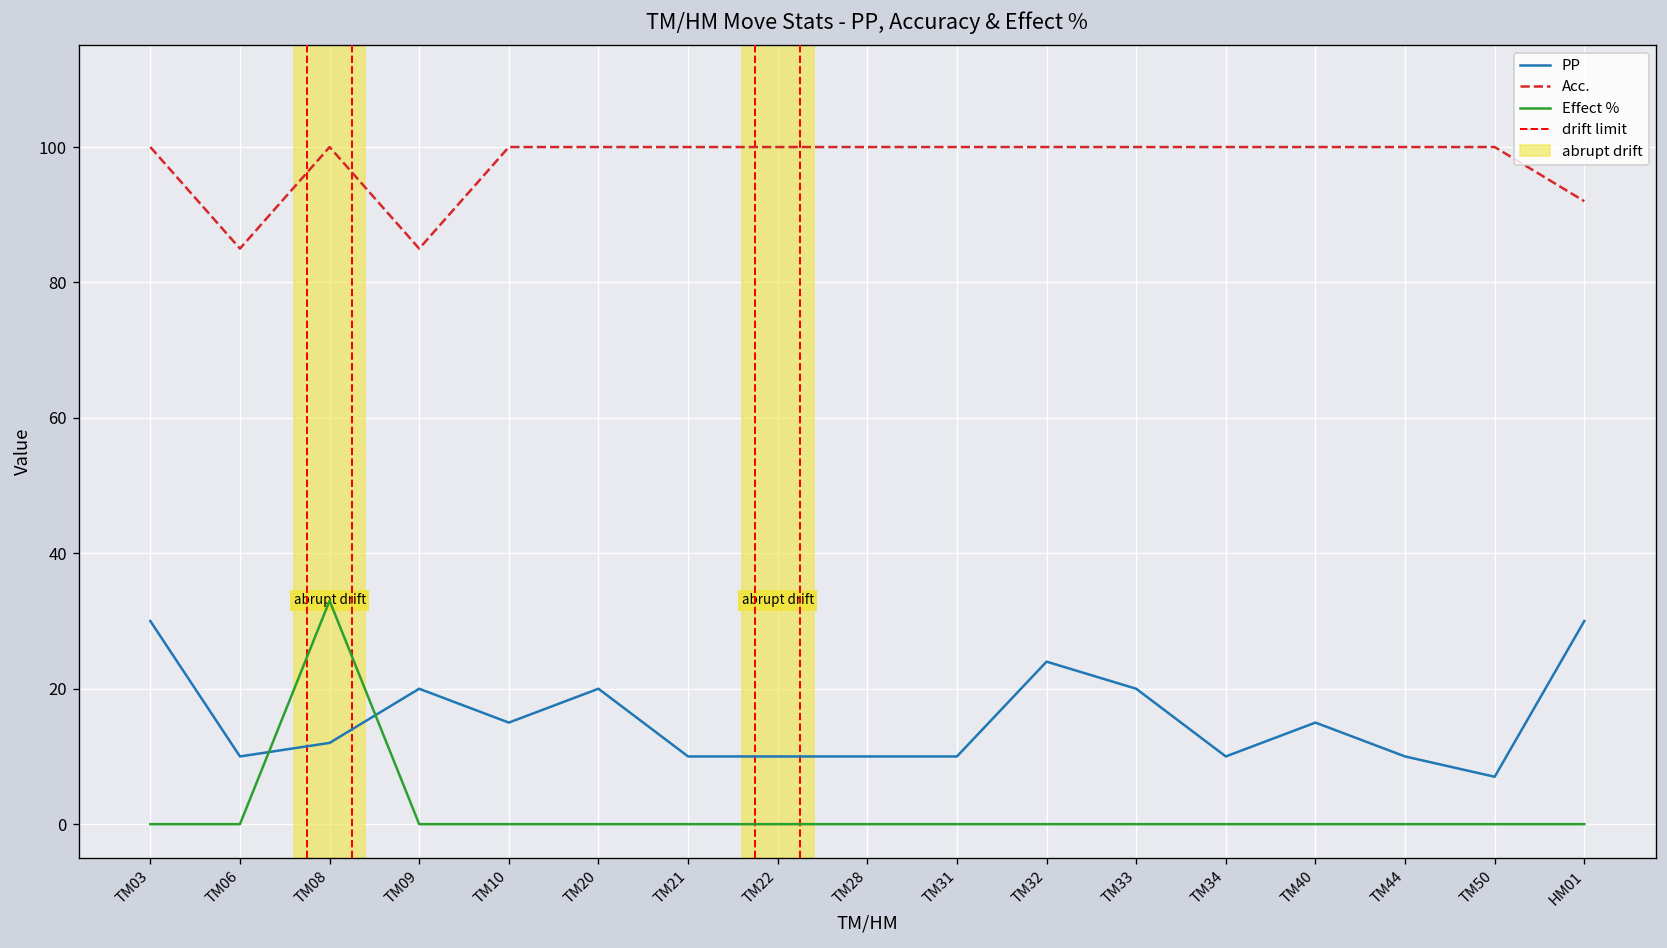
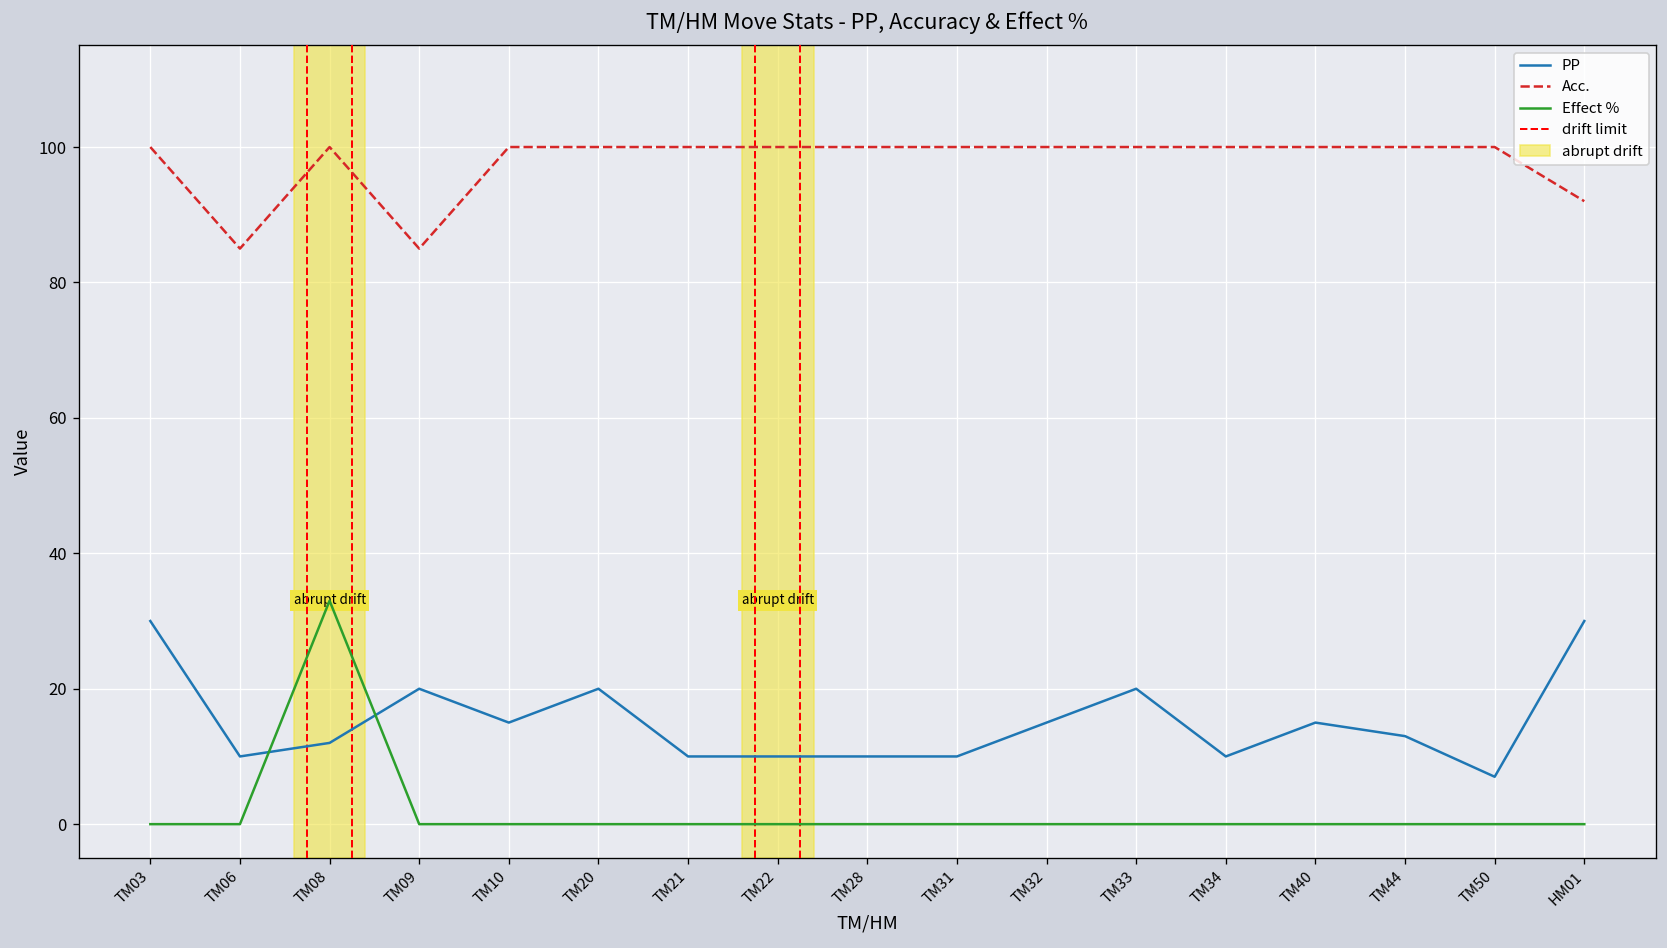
PP, TM32: 24 -> 15
PP, TM44: 10 -> 13
